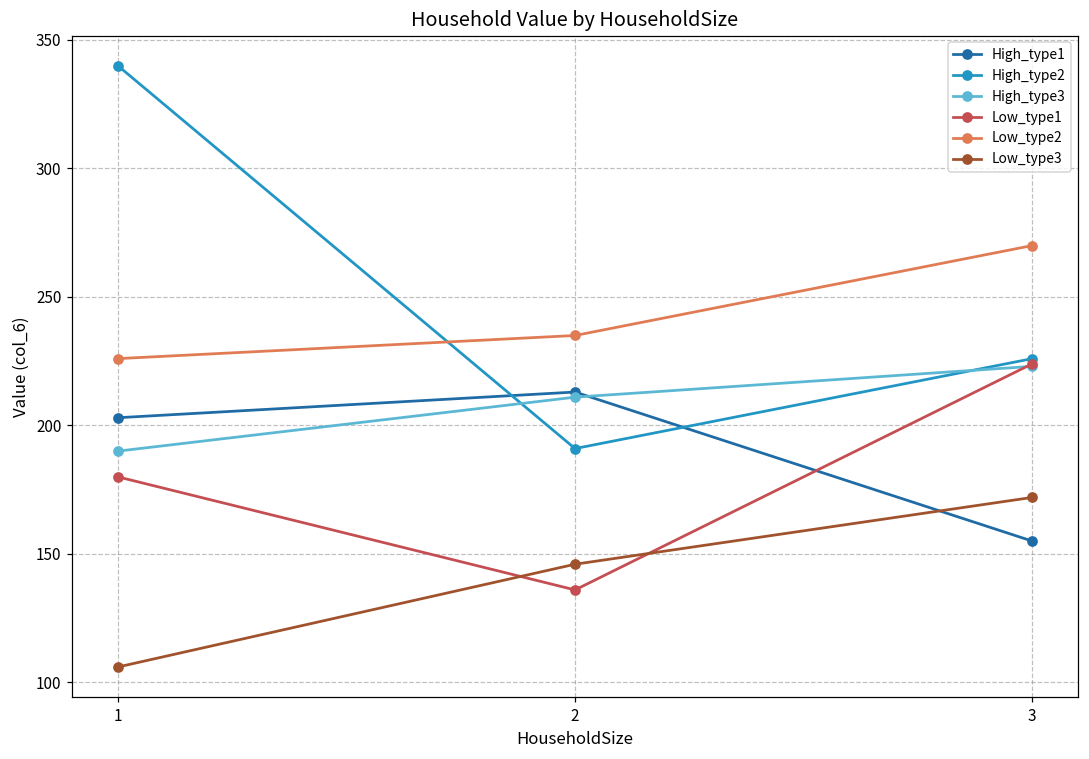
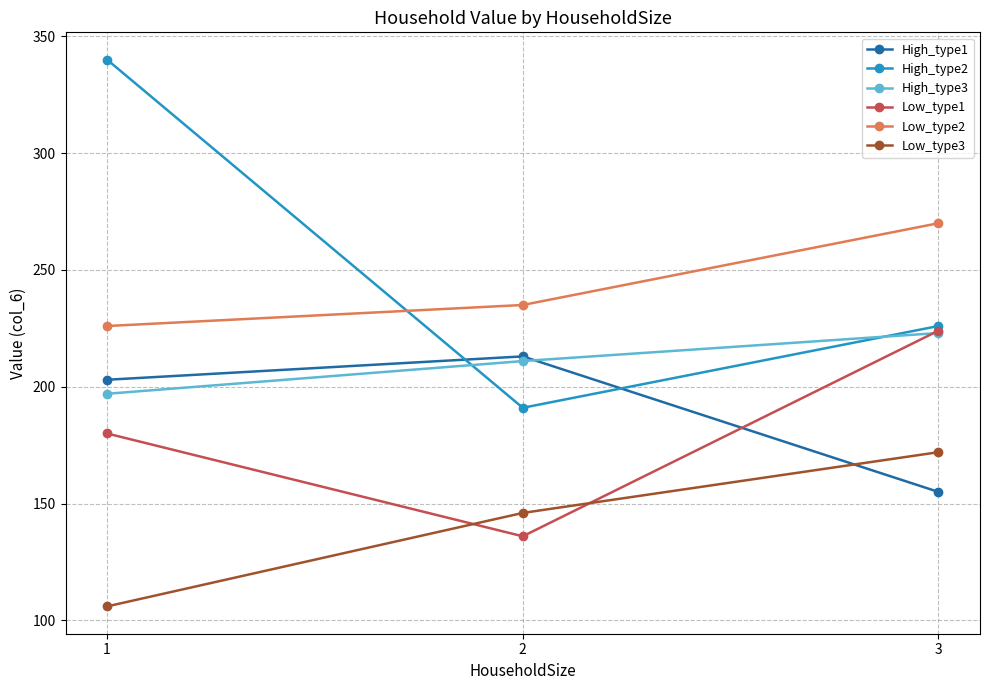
High_type3, 1: 190 -> 197
